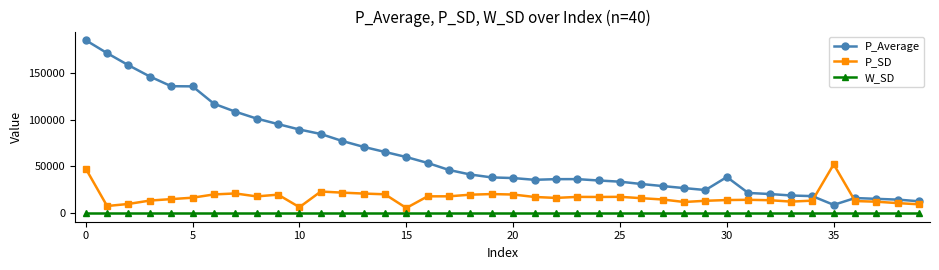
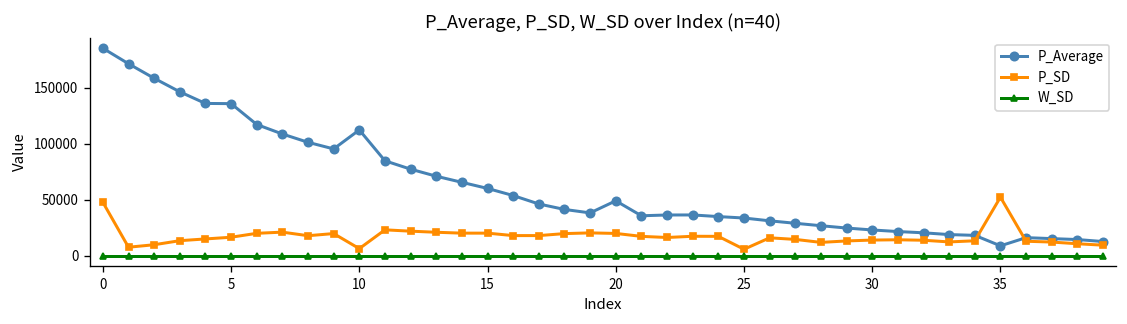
P_Average, 10: 90000 -> 110000
P_SD, 15: 10000 -> 20000
P_Average, 20: 40000 -> 50000
P_SD, 25: 20000 -> 10000
P_Average, 30: 40000 -> 20000
